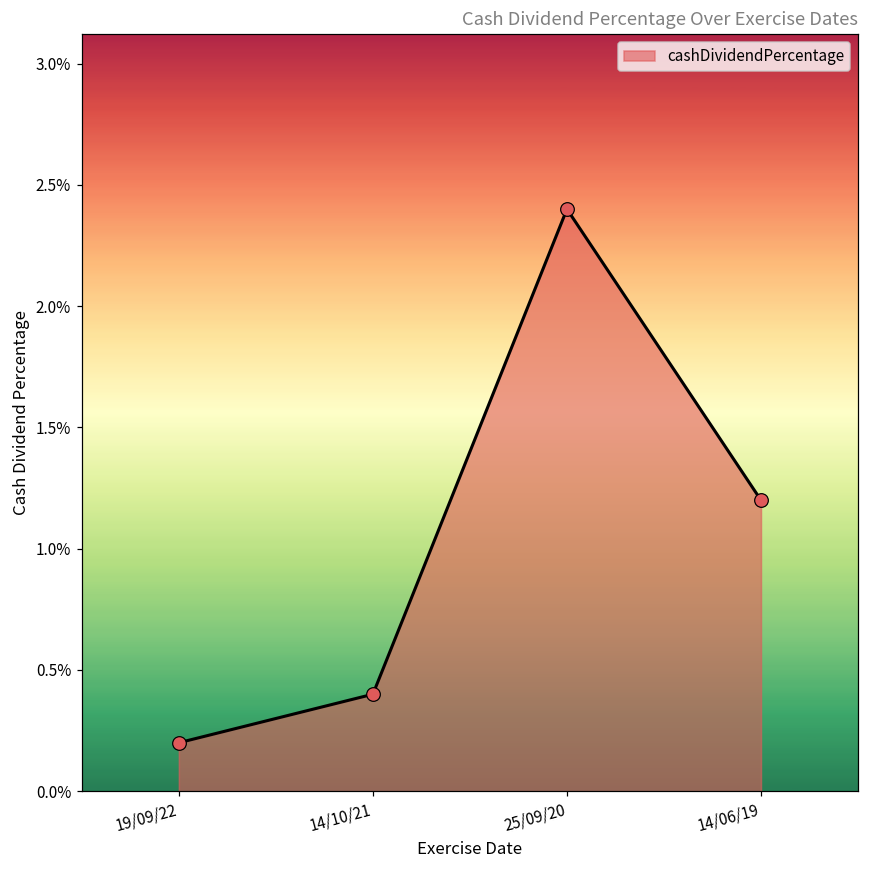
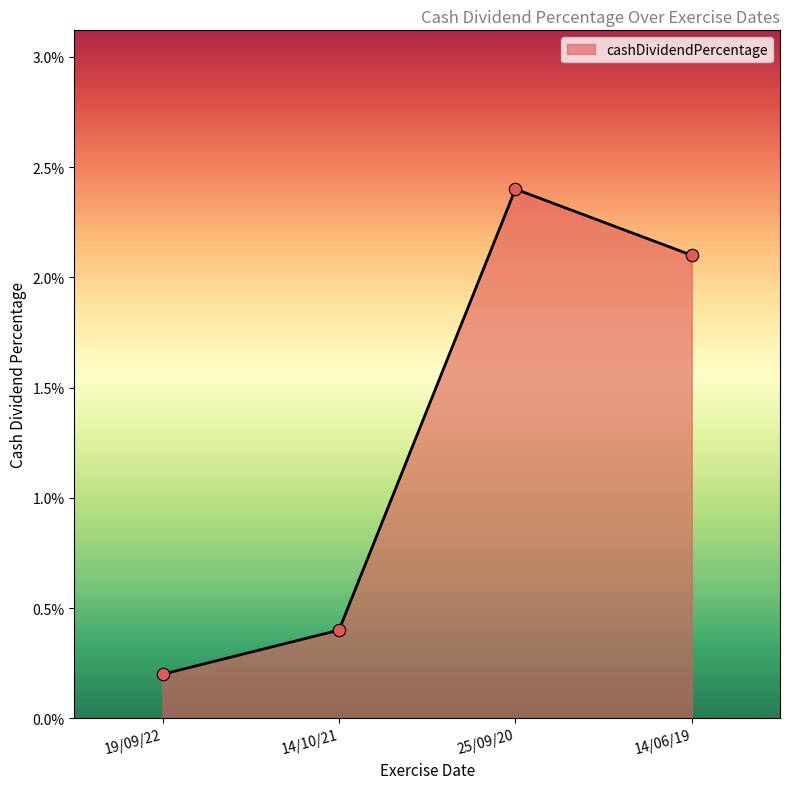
14/06/19: 1.20% -> 2.10%
